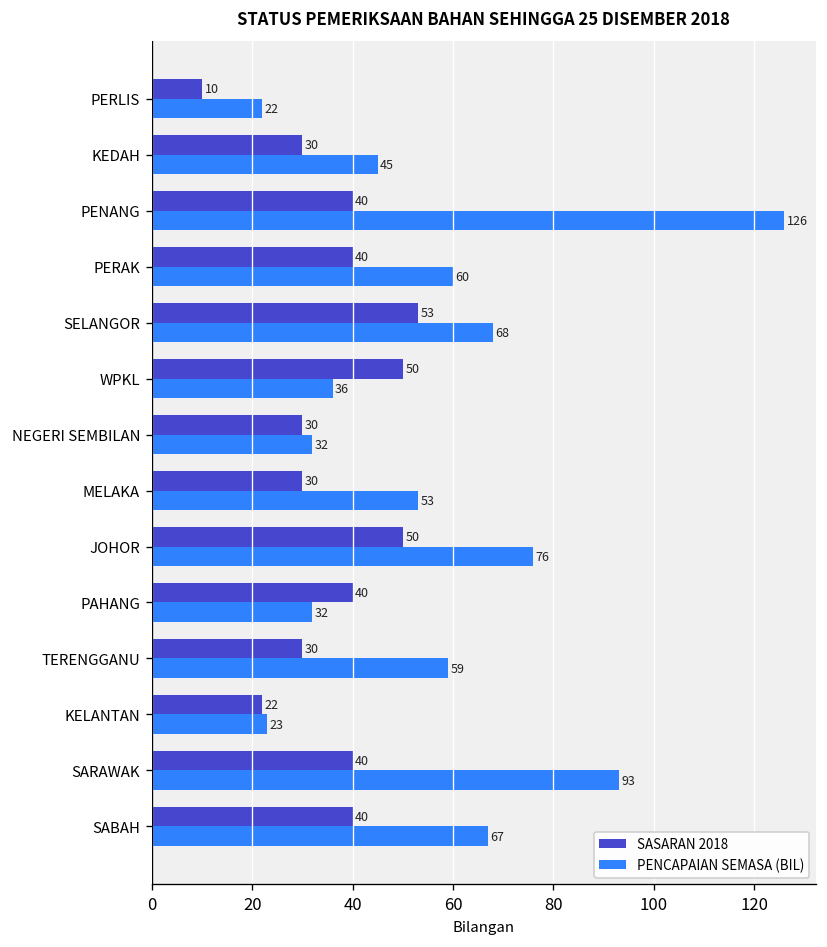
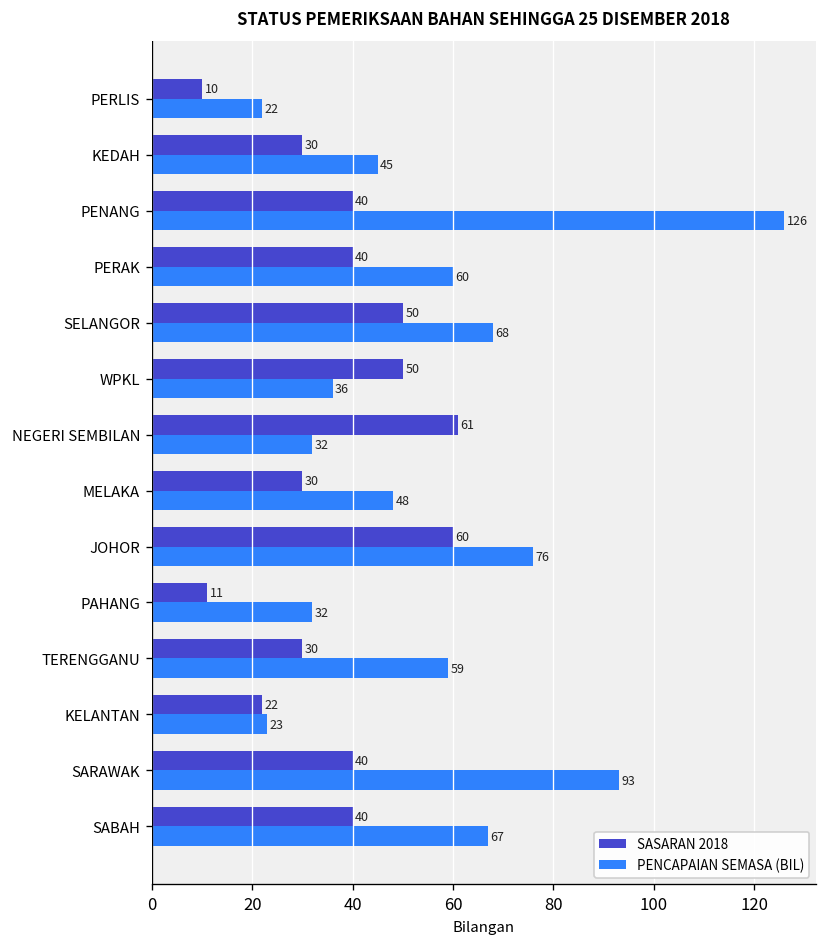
SASARAN 2018, SELANGOR: 53 -> 50
SASARAN 2018, NEGERI SEMBILAN: 30 -> 61
PENCAPAIAN SEMASA (BIL), MELAKA: 53 -> 48
SASARAN 2018, JOHOR: 50 -> 60
SASARAN 2018, PAHANG: 40 -> 11
